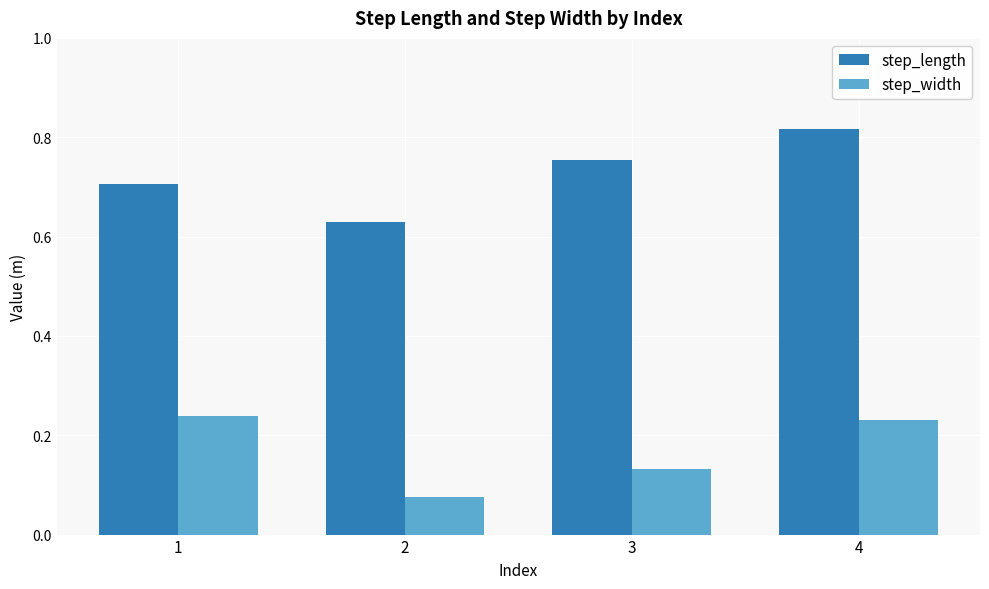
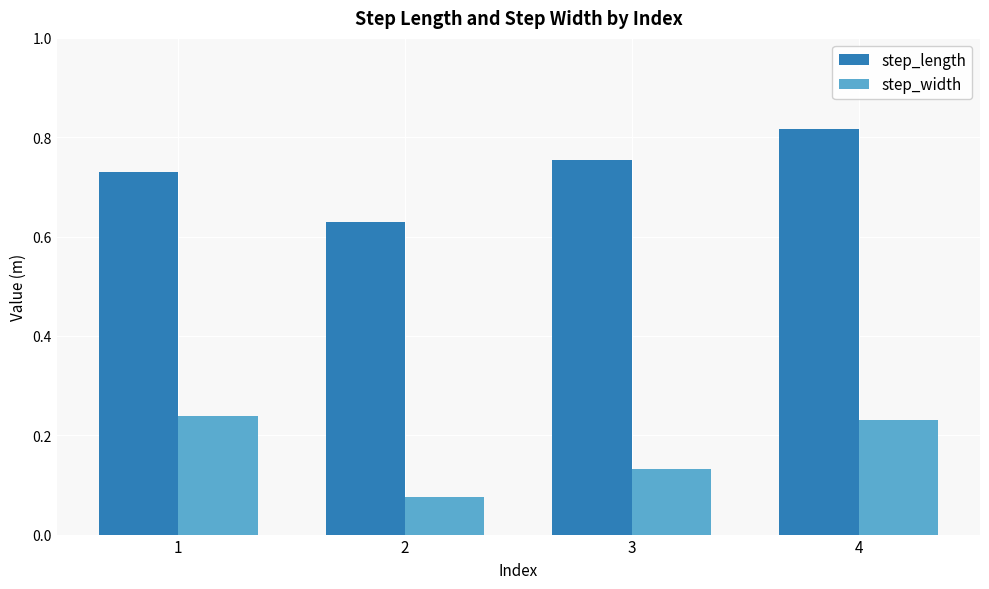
step_length, 1: 0.70 -> 0.73
